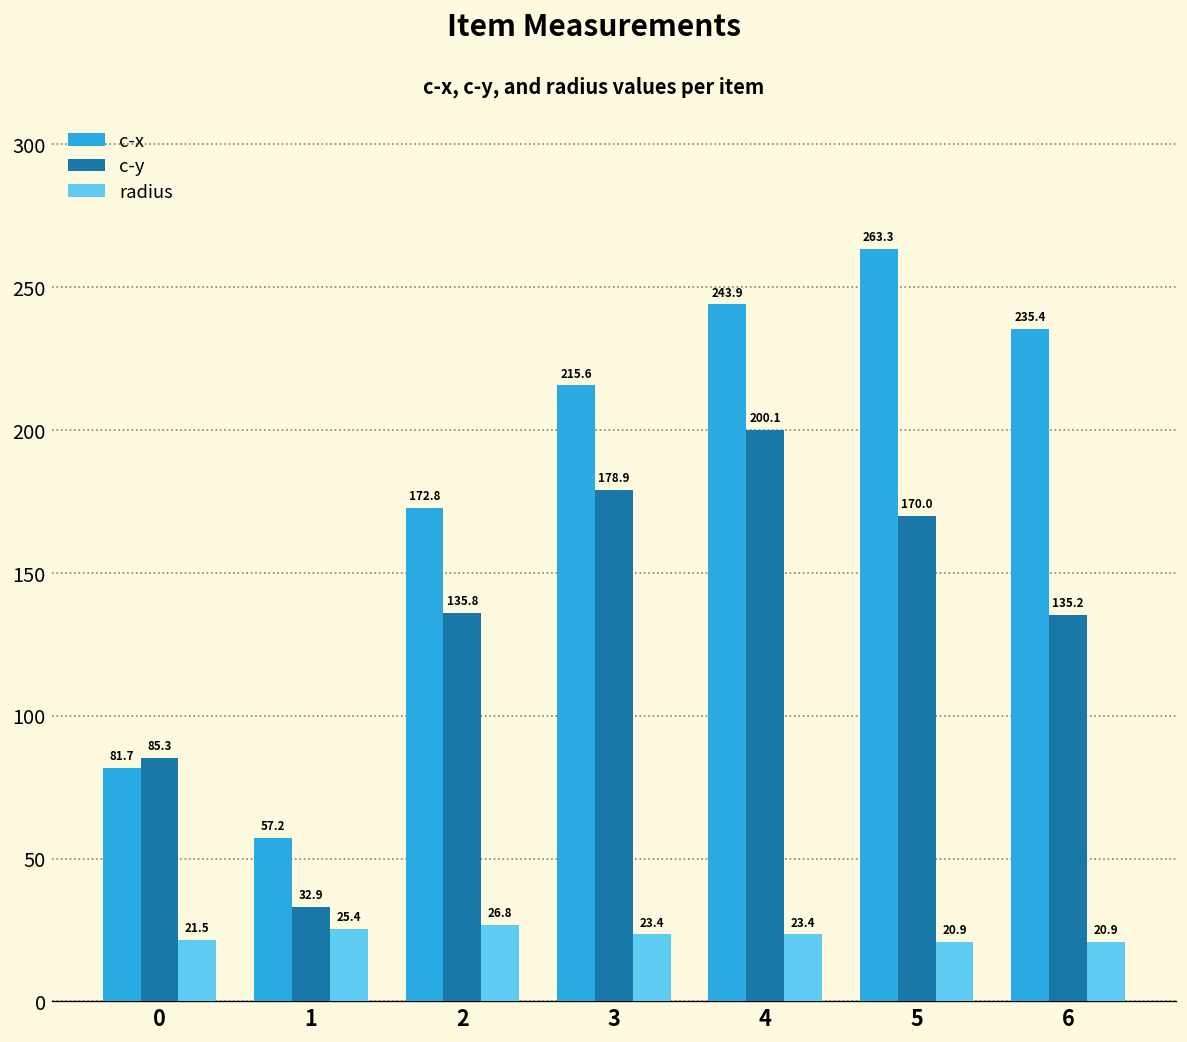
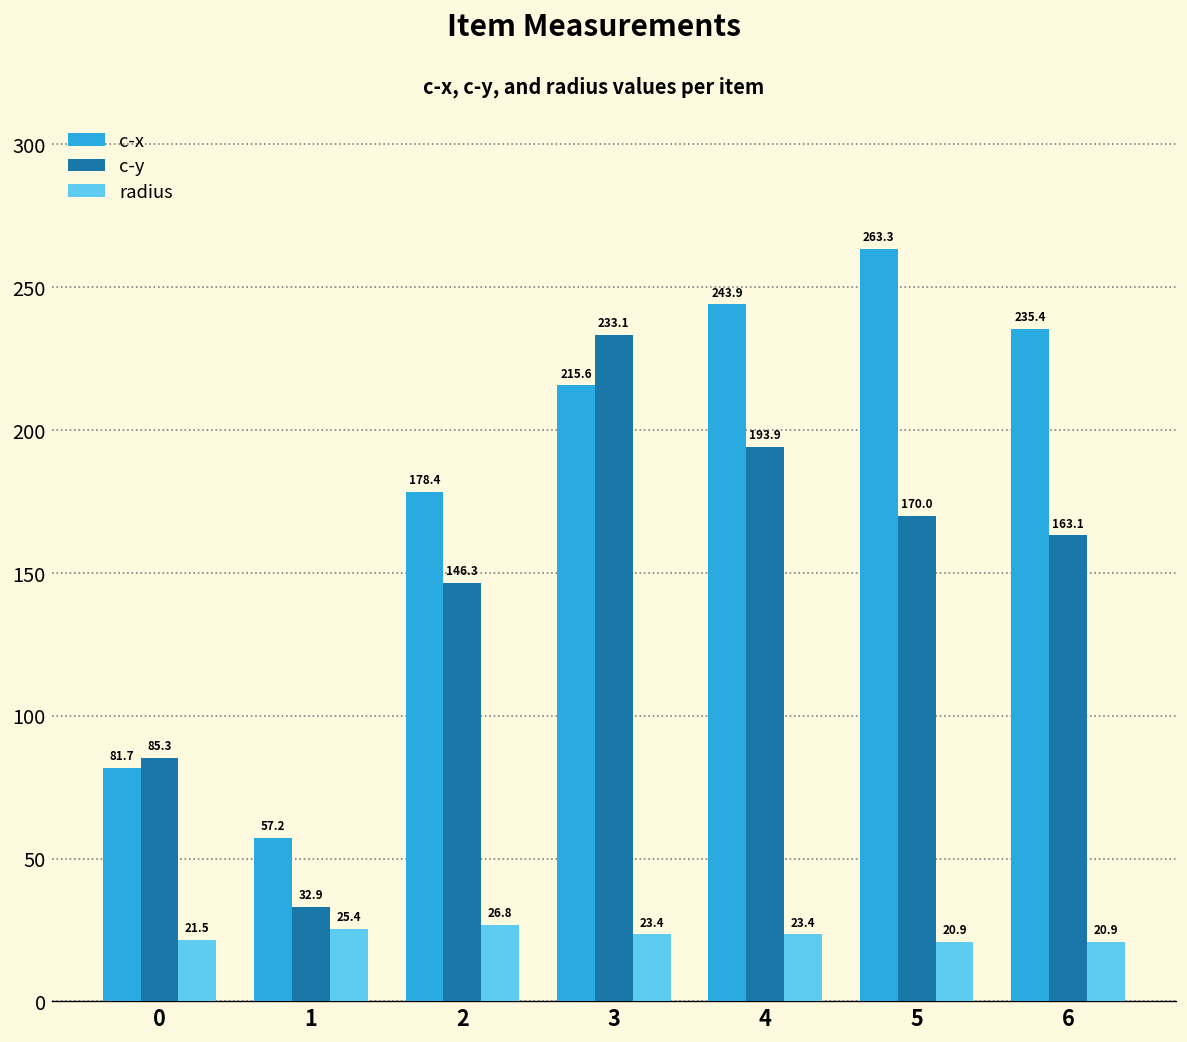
c-x, 2: 172.8 -> 178.4
c-y, 2: 135.8 -> 146.3
c-y, 3: 178.9 -> 233.1
c-y, 4: 200.1 -> 193.9
c-y, 6: 135.2 -> 163.1
